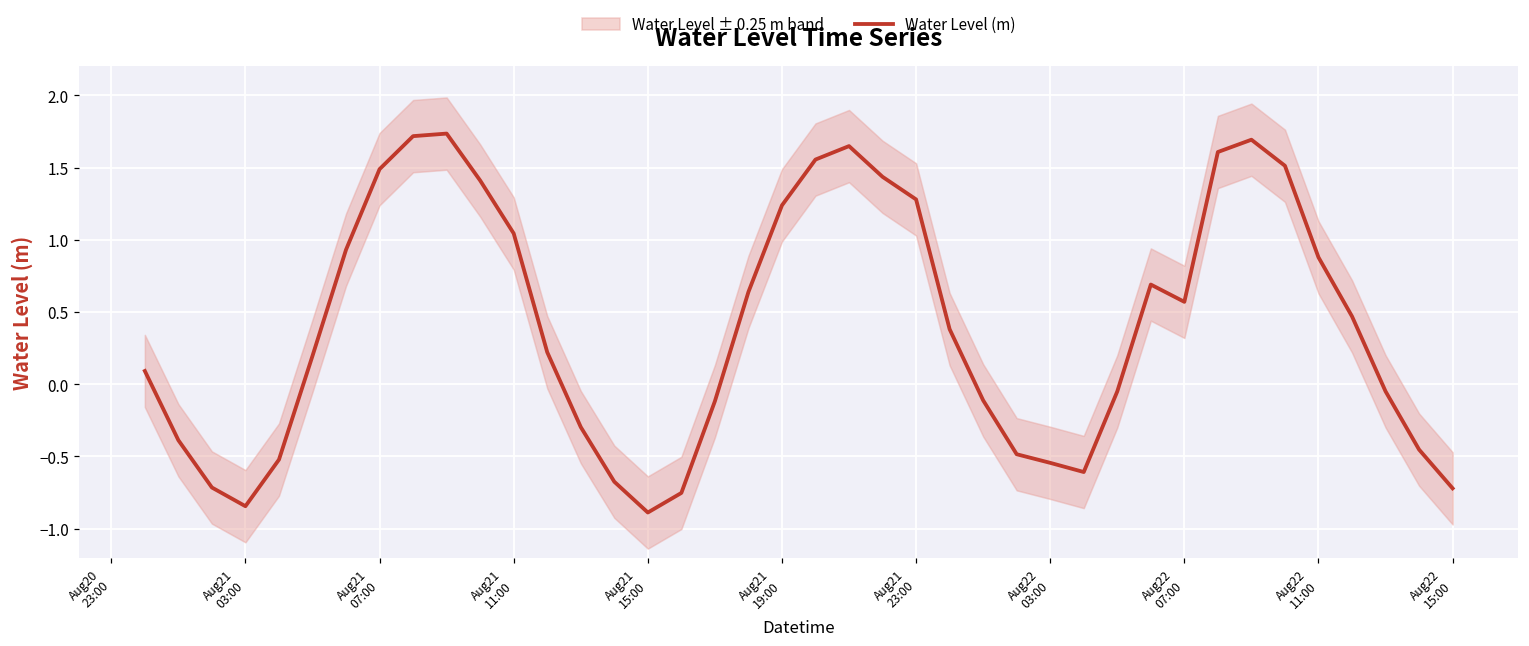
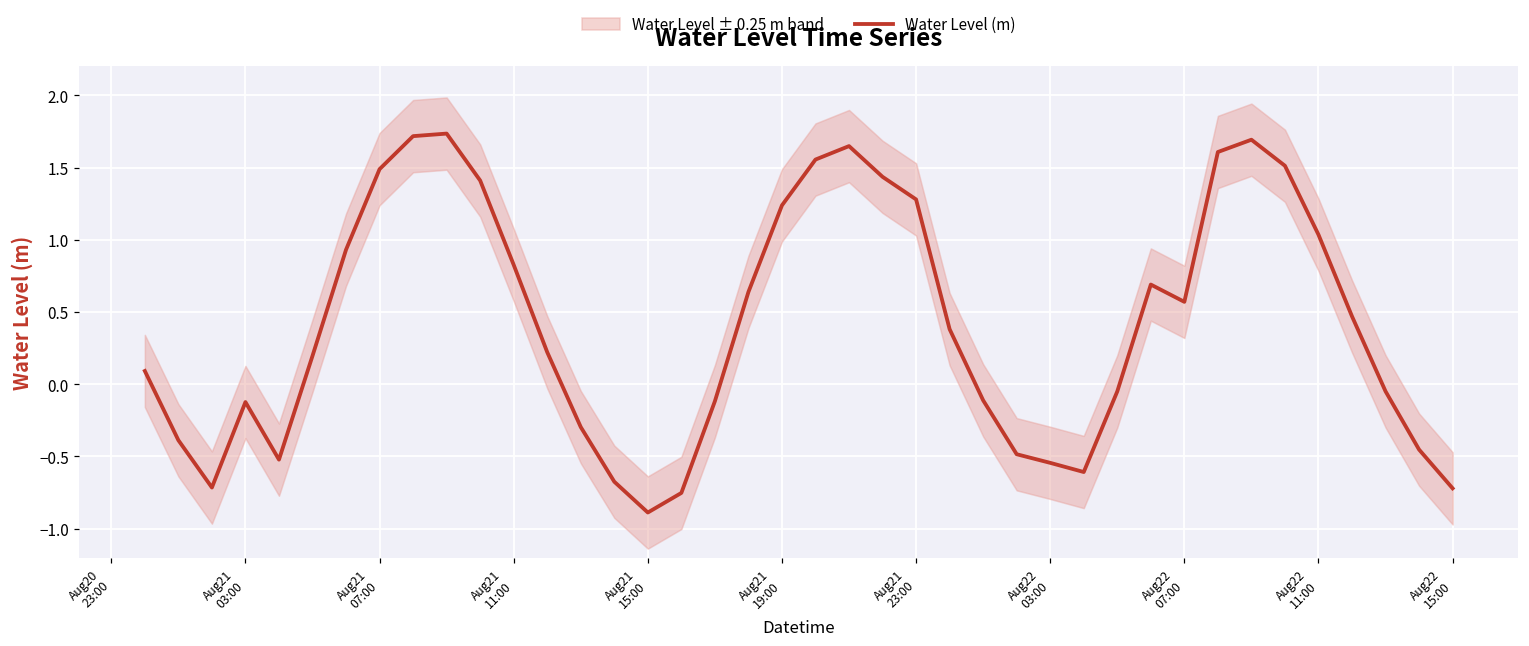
Water Level (m), Aug21 03:00: -0.84 -> -0.12
Water Level (m), Aug21 11:00: 1.04 -> 0.83
Water Level (m), Aug22 11:00: 0.88 -> 1.04
